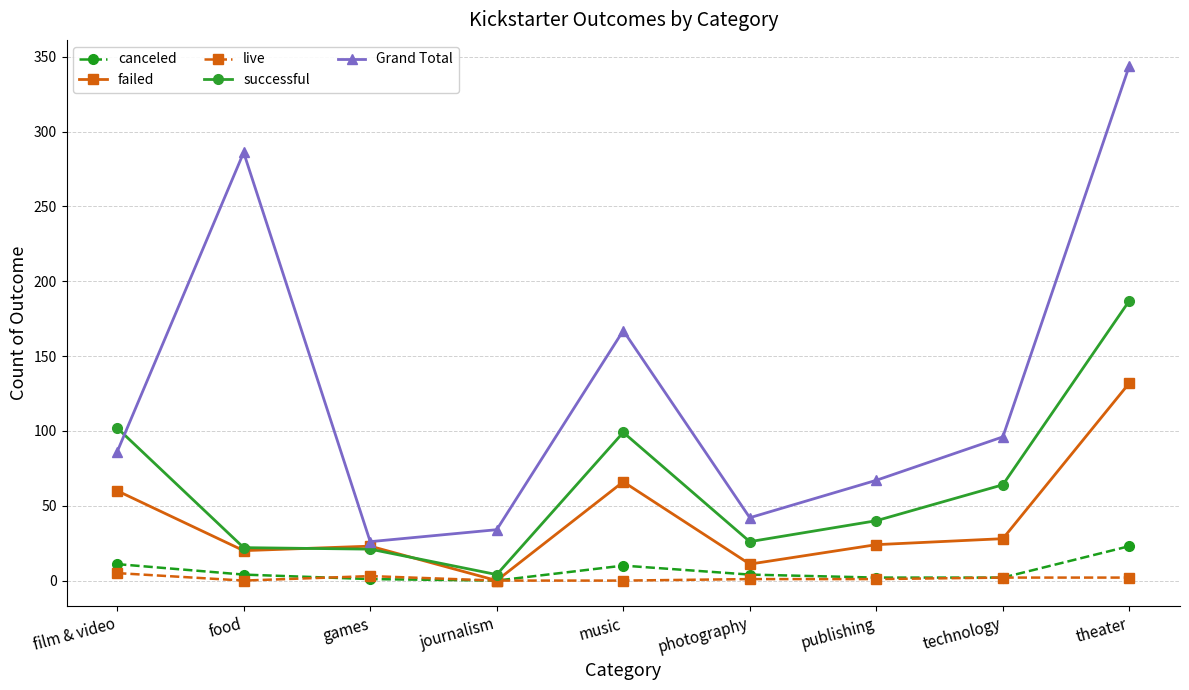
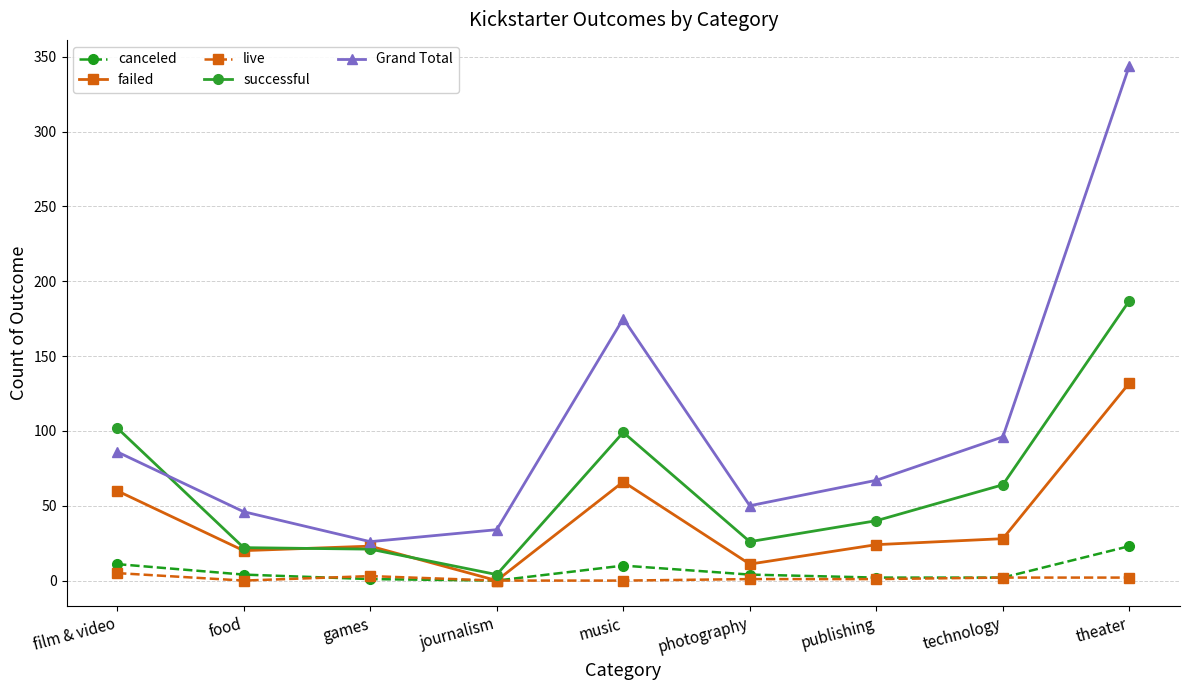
Grand Total, food: 286 -> 46
Grand Total, music: 167 -> 175
Grand Total, photography: 42 -> 50
